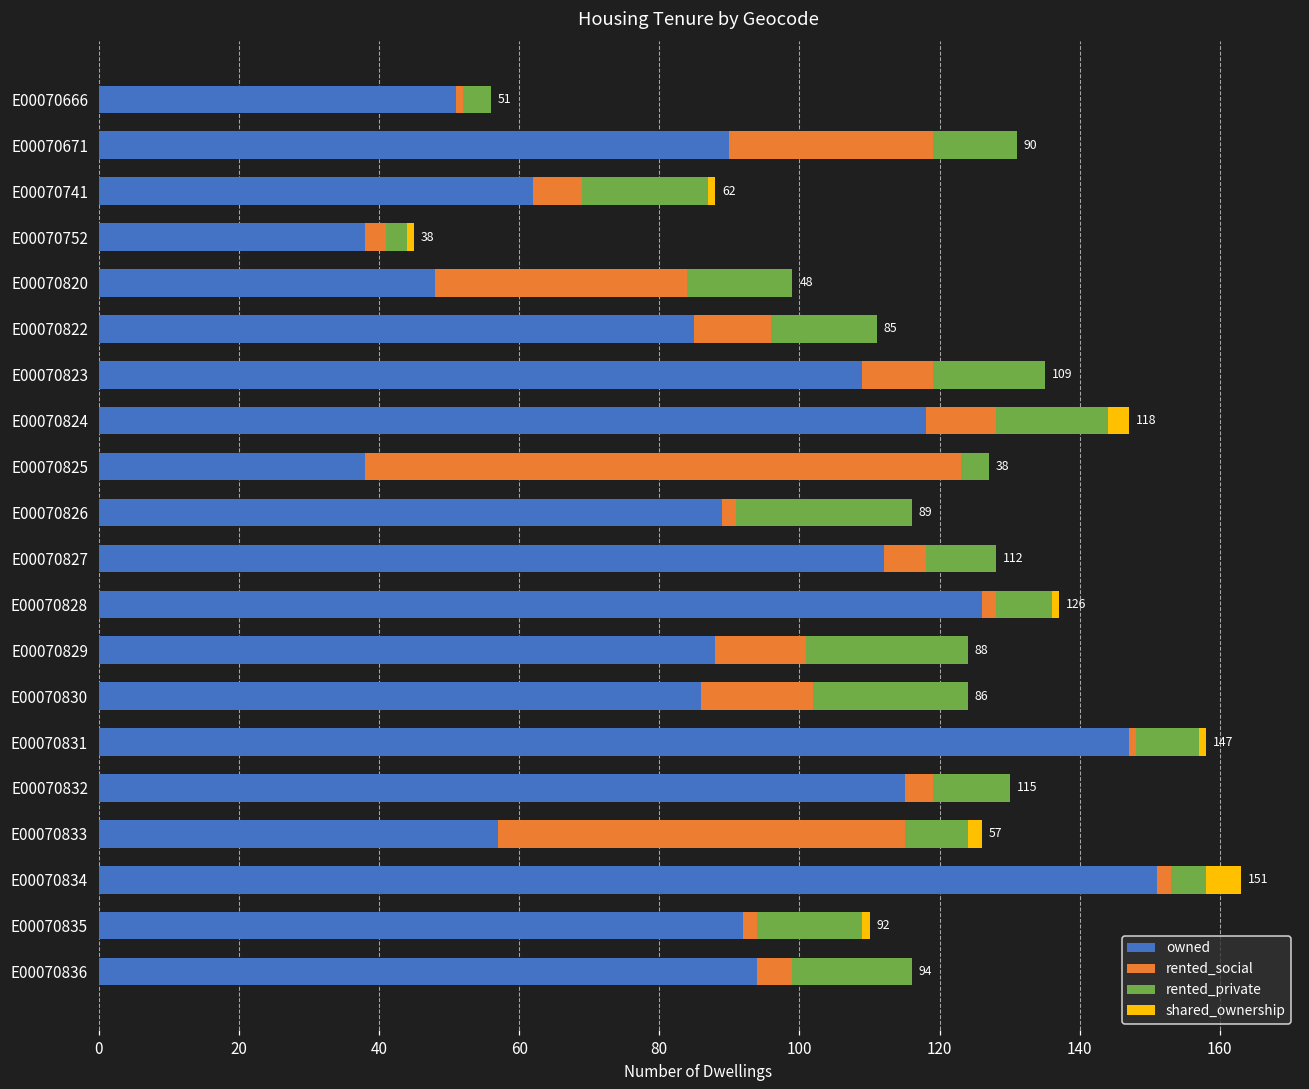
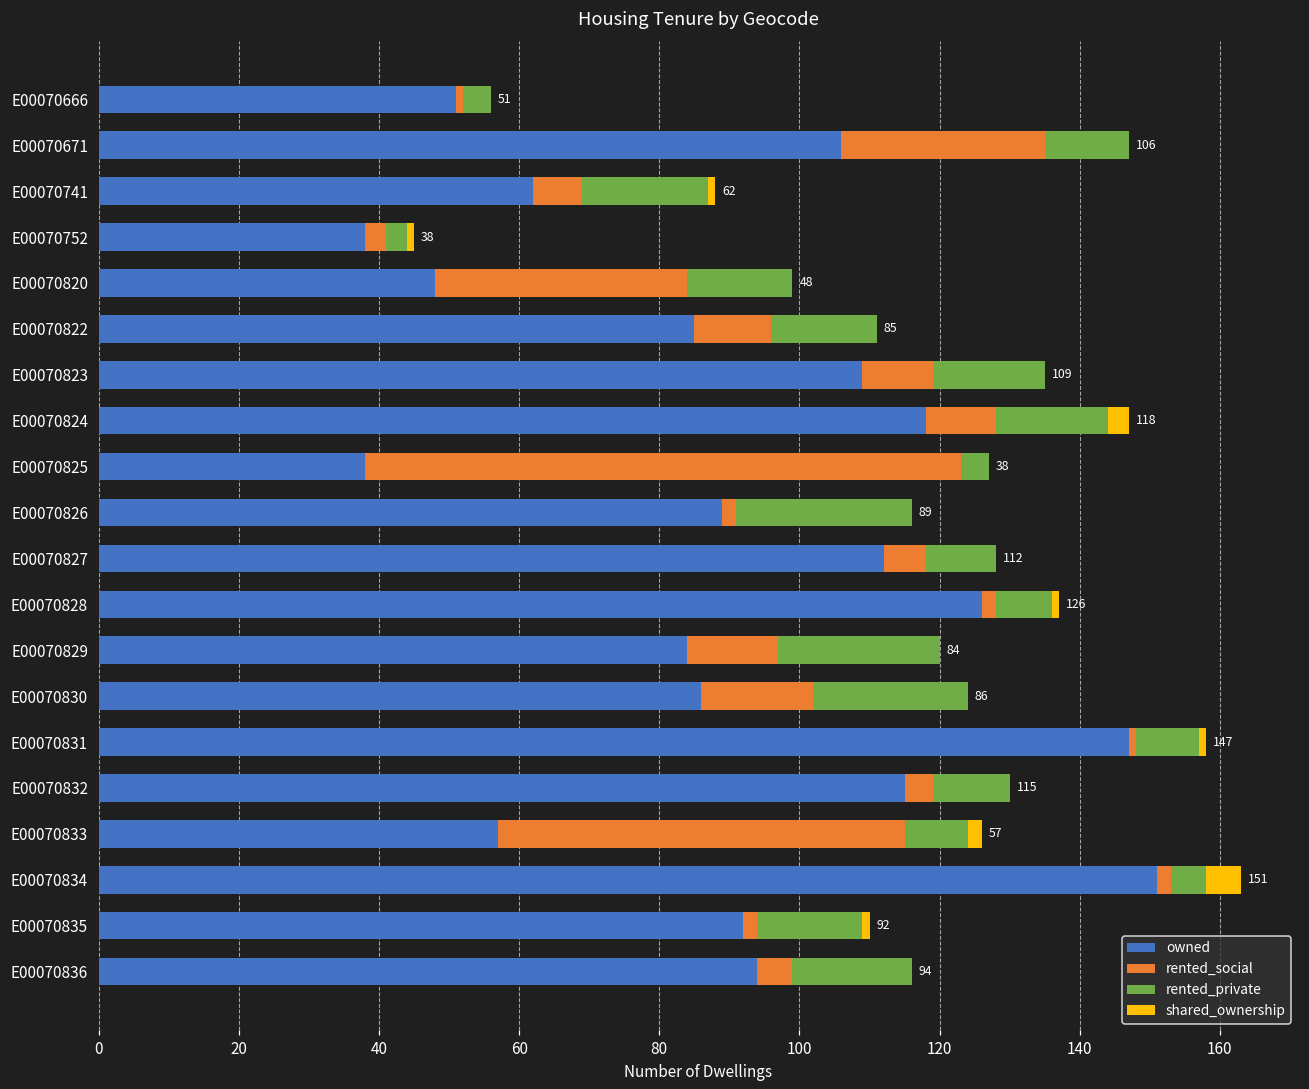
owned, E00070671: 90 -> 106
owned, E00070829: 88 -> 84
